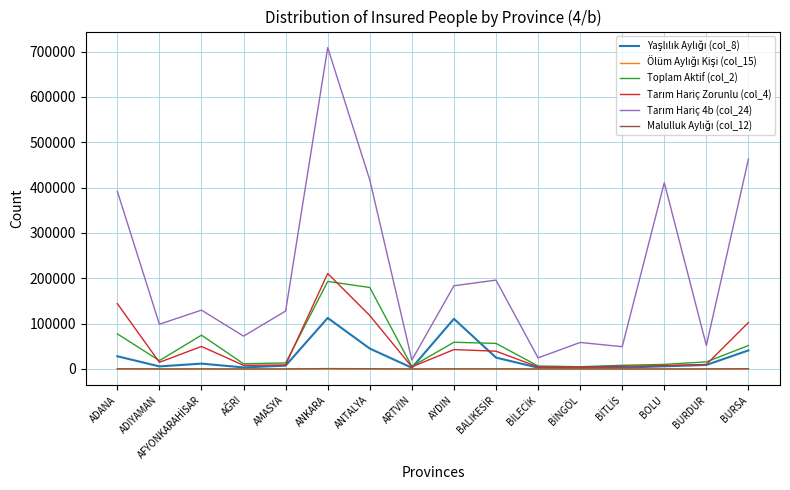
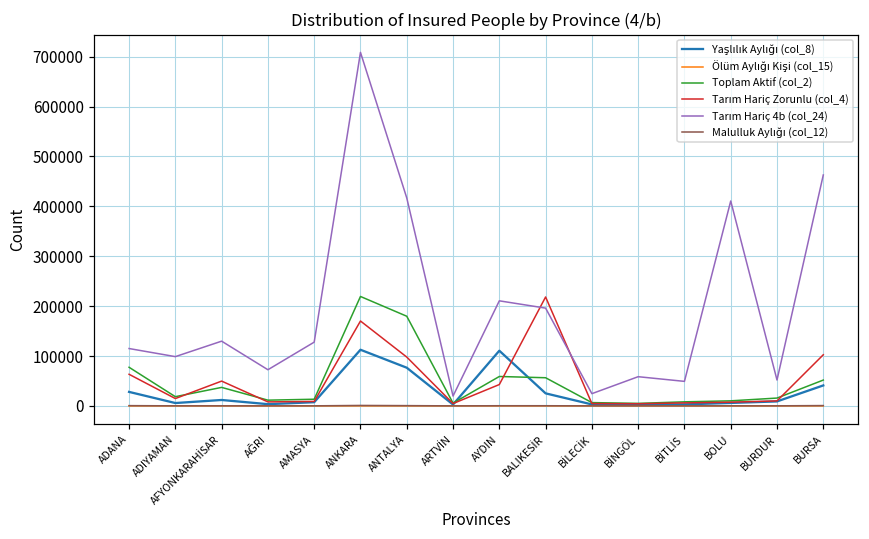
Tarım Hariç Zorunlu (col_4), ADANA: 140000 -> 60000
Tarım Hariç 4b (col_24), ADANA: 390000 -> 110000
Toplam Aktif (col_2), AFYONKARAHİSAR: 70000 -> 40000
Toplam Aktif (col_2), ANKARA: 190000 -> 220000
Tarım Hariç Zorunlu (col_4), ANKARA: 210000 -> 170000
Yaşlılık Aylığı (col_8), ANTALYA: 50000 -> 80000
Tarım Hariç Zorunlu (col_4), ANTALYA: 120000 -> 100000
Tarım Hariç 4b (col_24), AYDIN: 180000 -> 210000
Tarım Hariç Zorunlu (col_4), BALIKESİR: 40000 -> 220000
